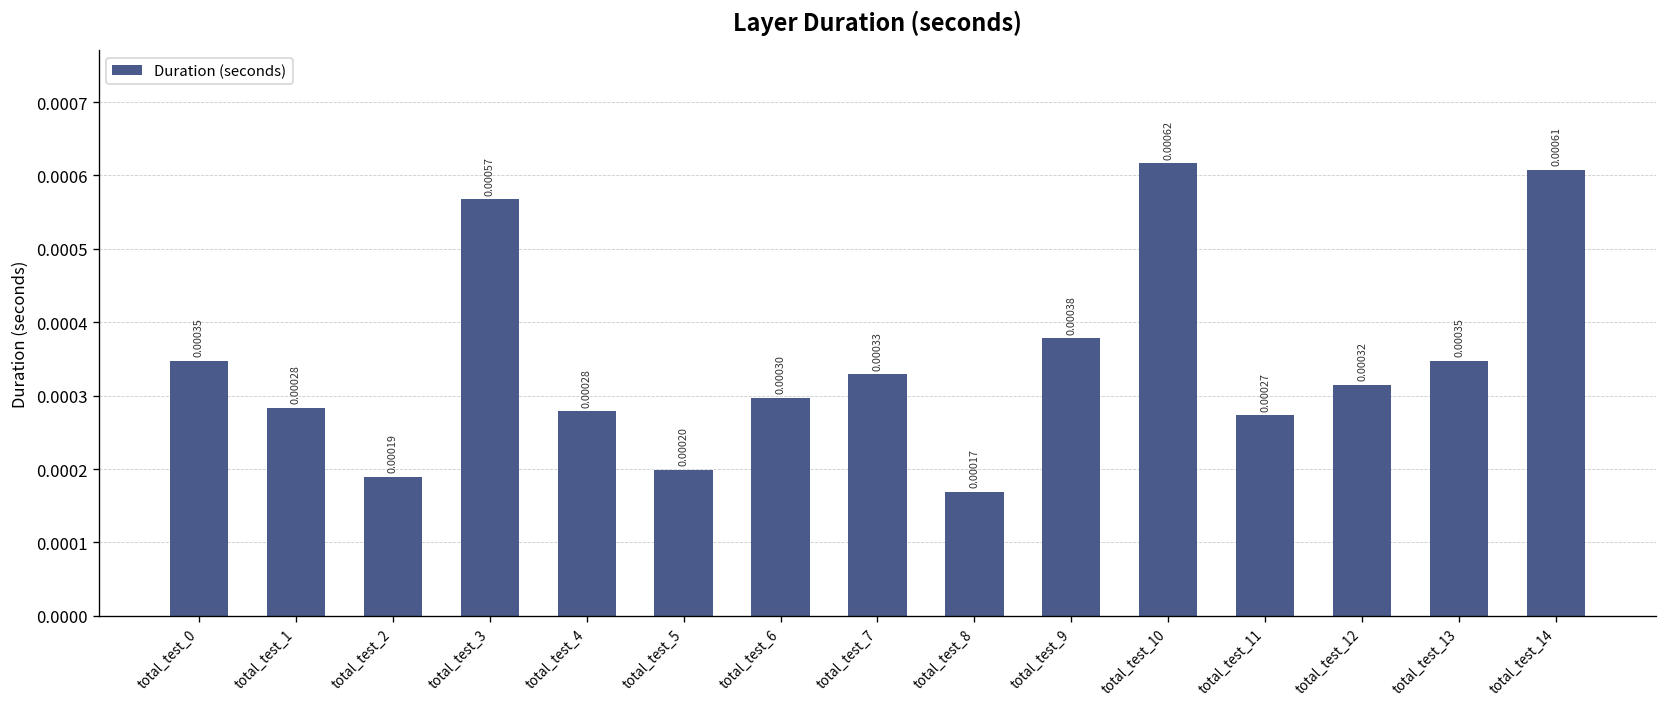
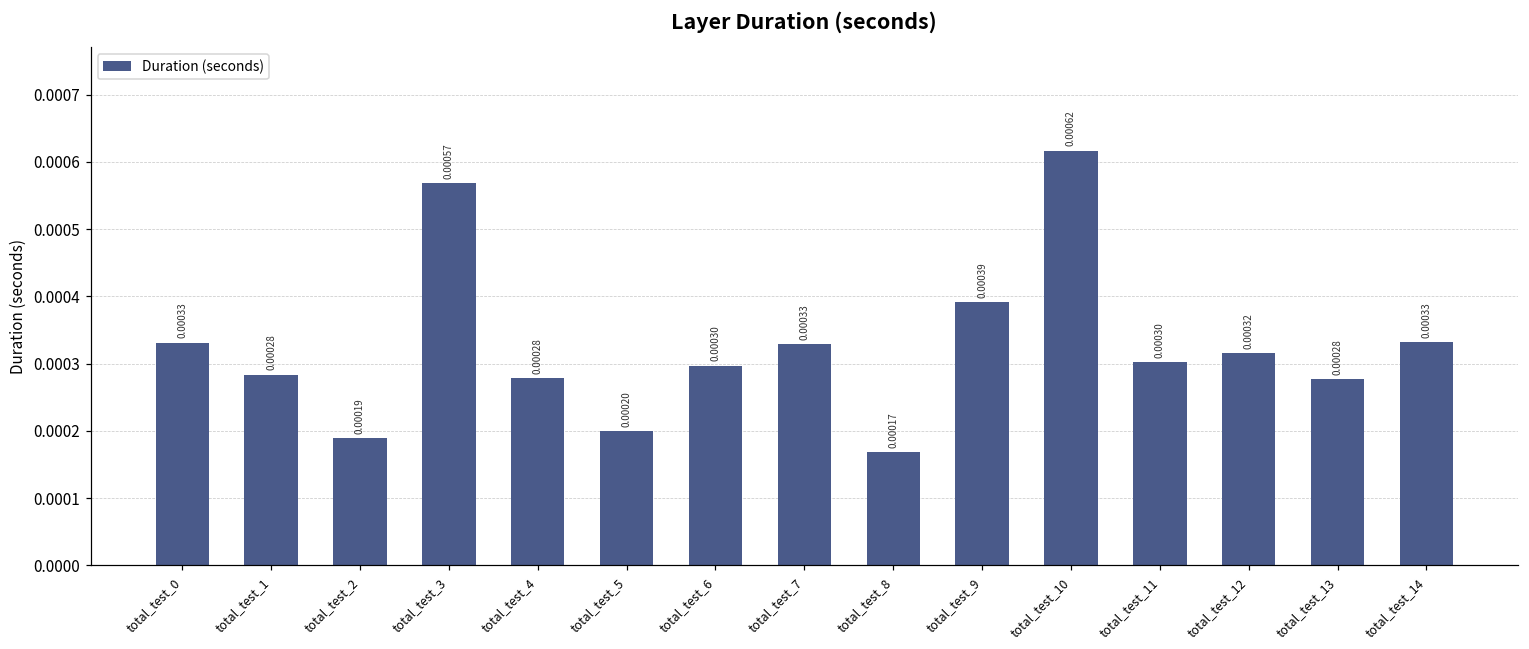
total_test_0: 0.00035 -> 0.00033
total_test_9: 0.00038 -> 0.00039
total_test_11: 0.00027 -> 0.00030
total_test_13: 0.00035 -> 0.00028
total_test_14: 0.00061 -> 0.00033
